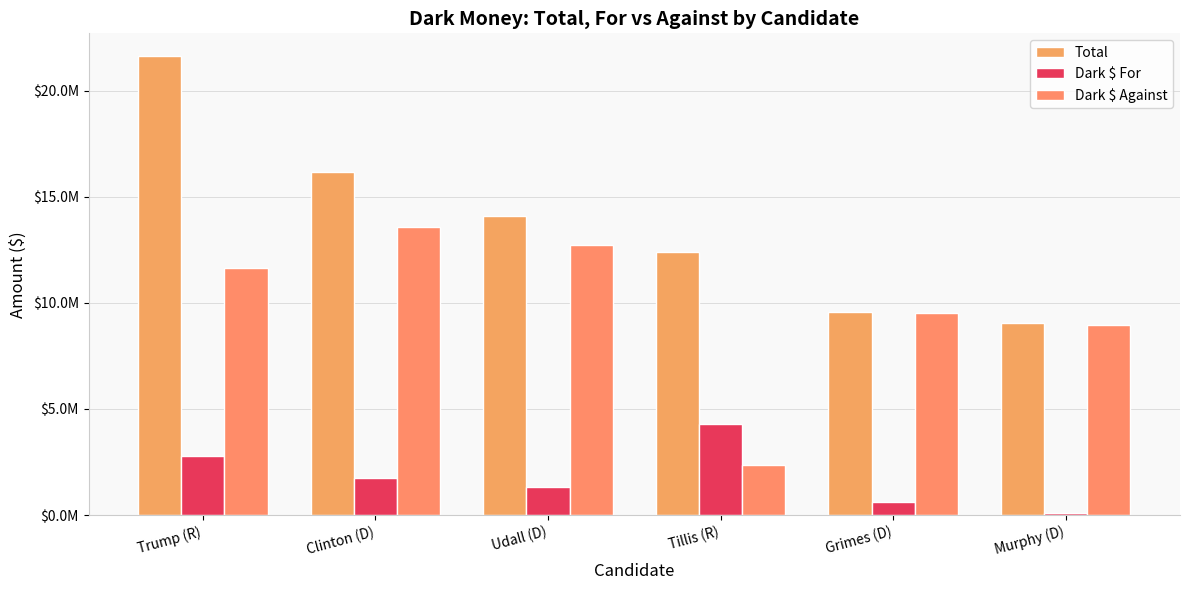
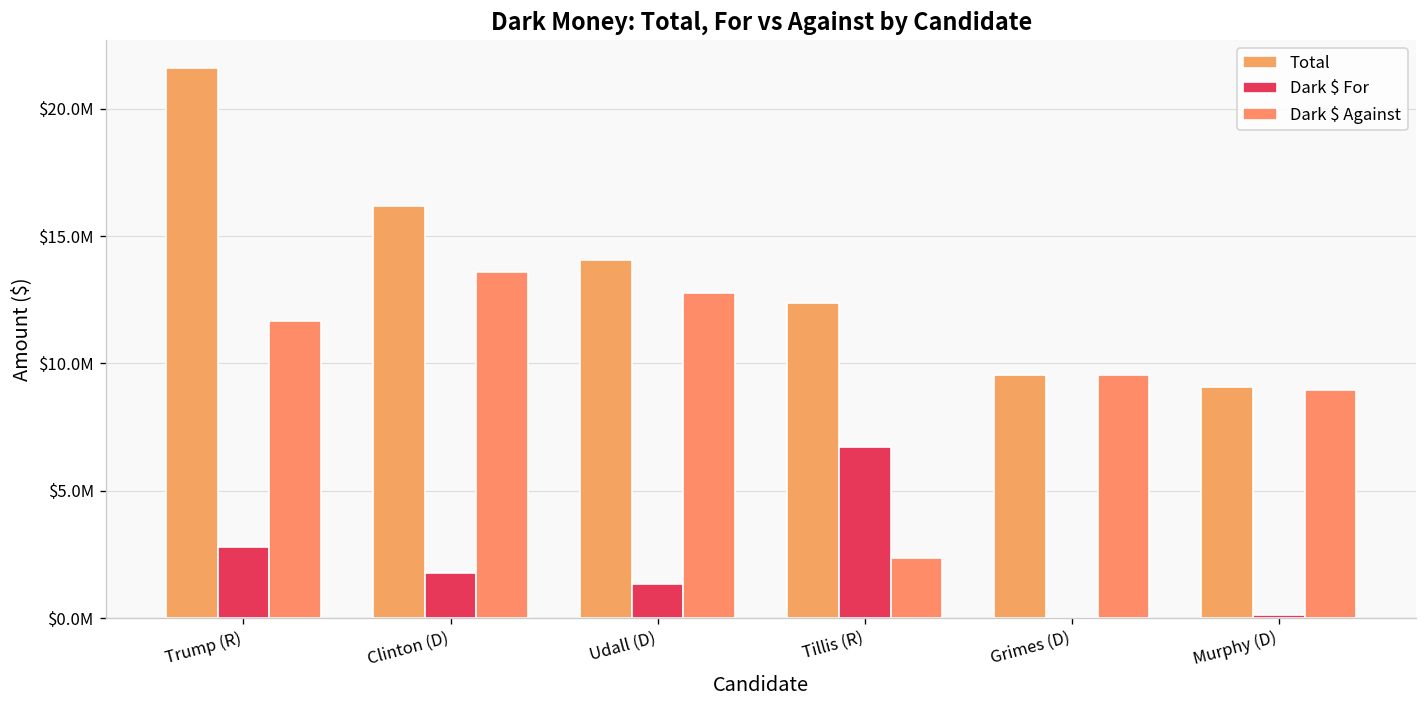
Dark $ For, Tillis (R): $4300000 -> $6700000
Dark $ For, Grimes (D): $600000 -> $0
